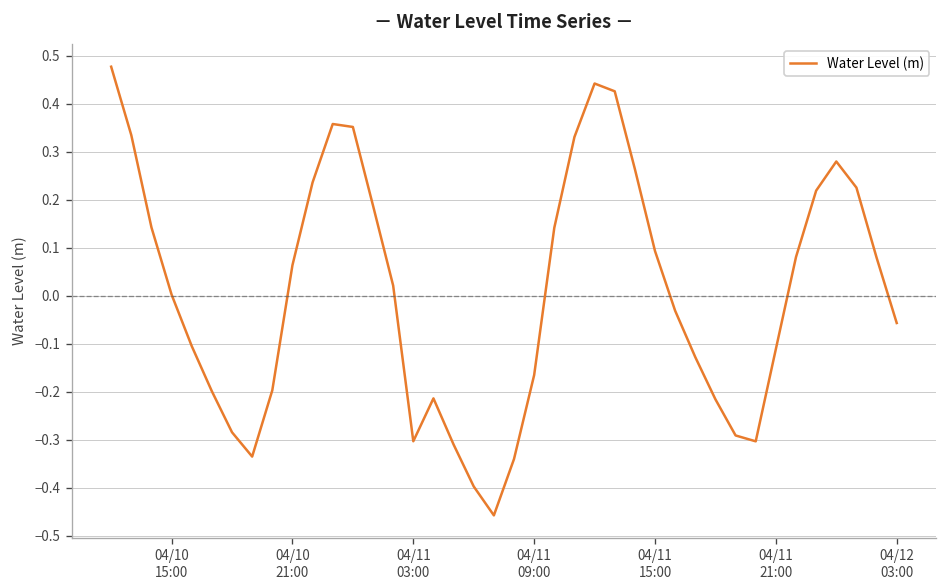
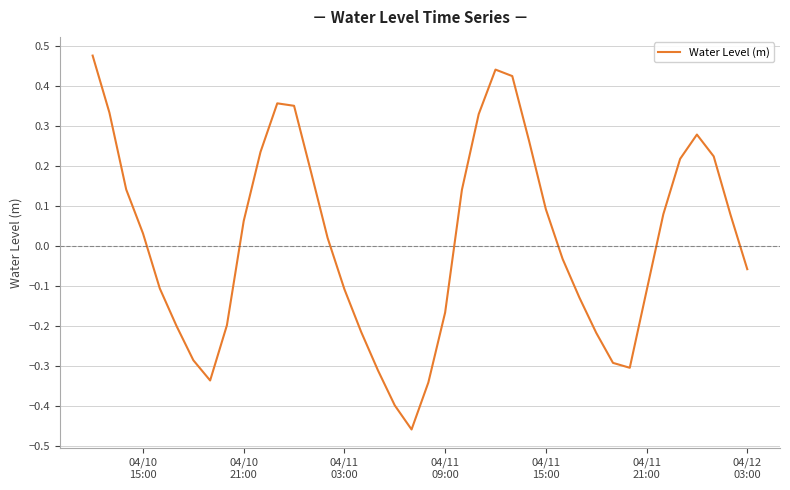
04/10 15:00: 0.00 -> 0.03
04/11 03:00: -0.30 -> -0.11
